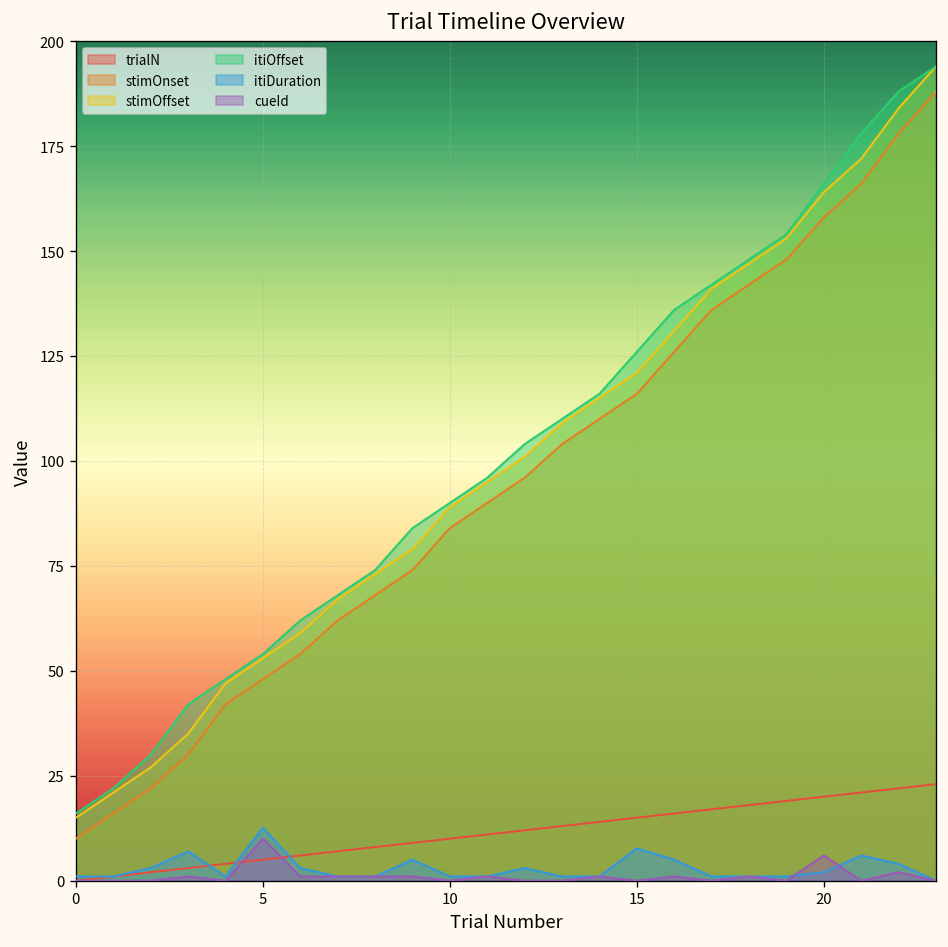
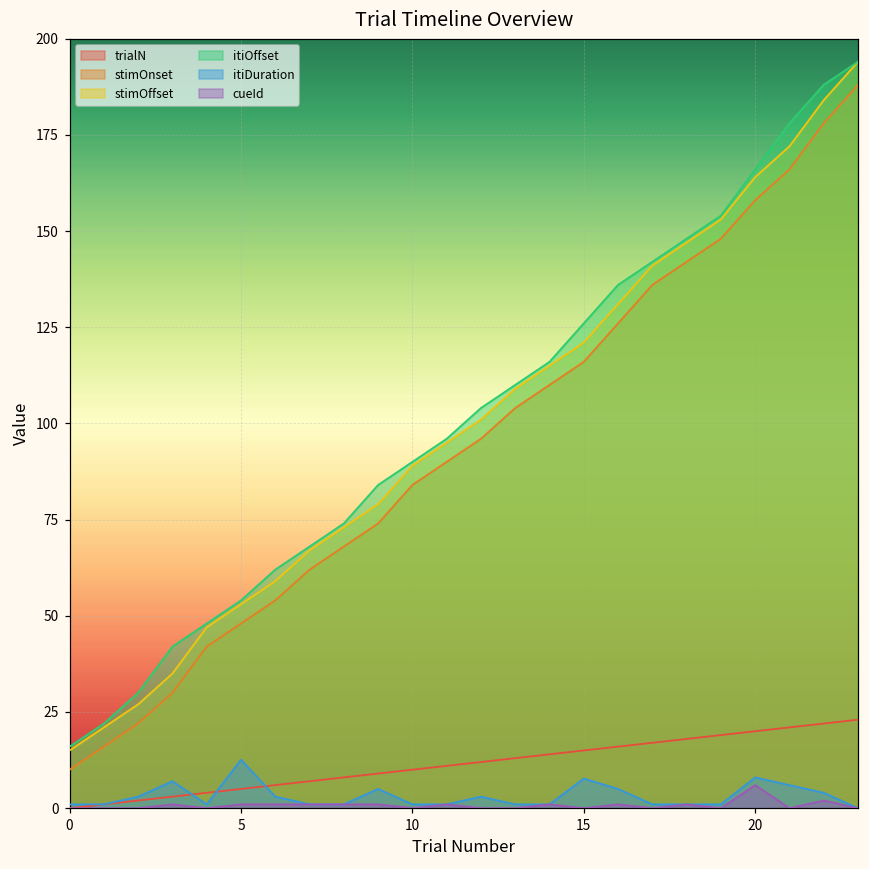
cueId, 5: 10 -> 1
itiDuration, 20: 2 -> 8
